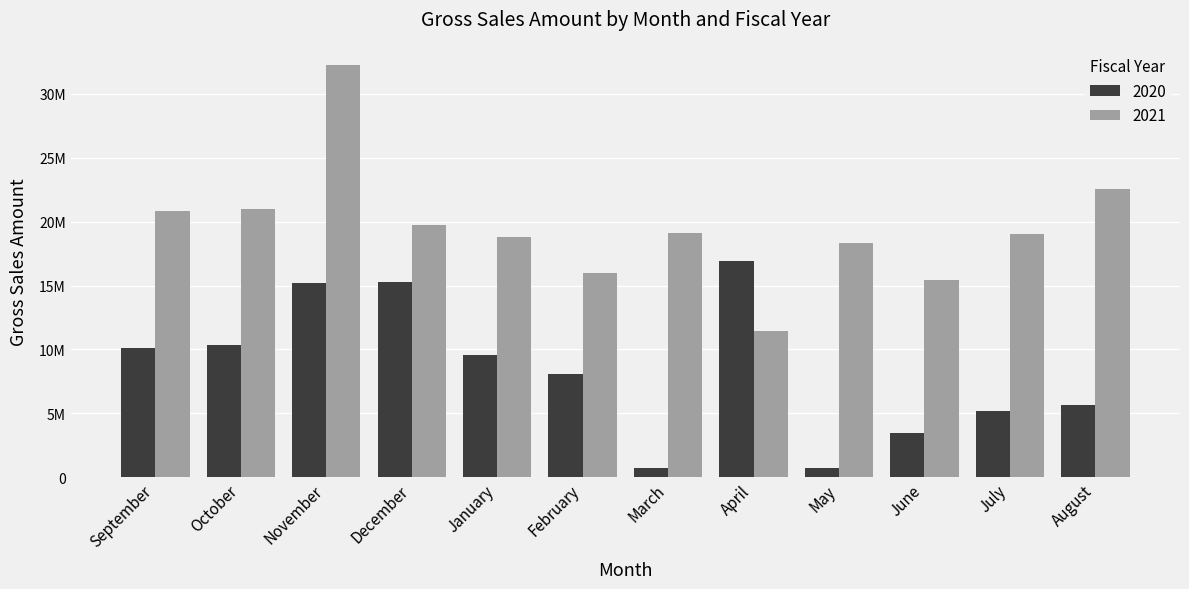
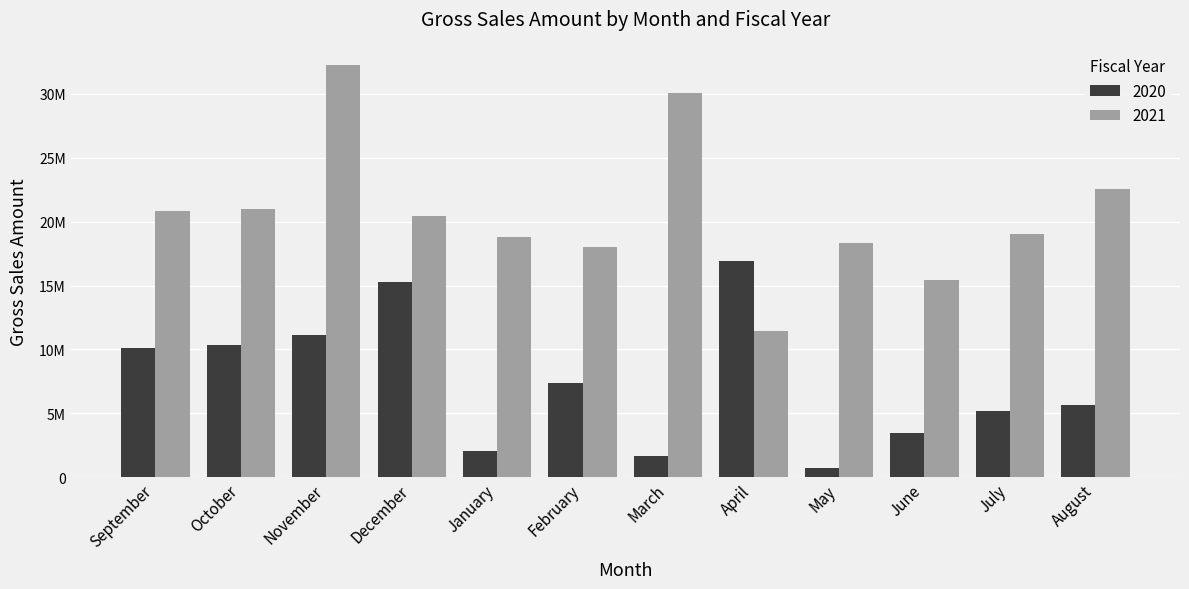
2020, November: 15200000 -> 11100000
2021, December: 19700000 -> 20400000
2020, January: 9600000 -> 2100000
2020, February: 8100000 -> 7400000
2021, February: 16000000 -> 18000000
2020, March: 800000 -> 1700000
2021, March: 19100000 -> 30100000
